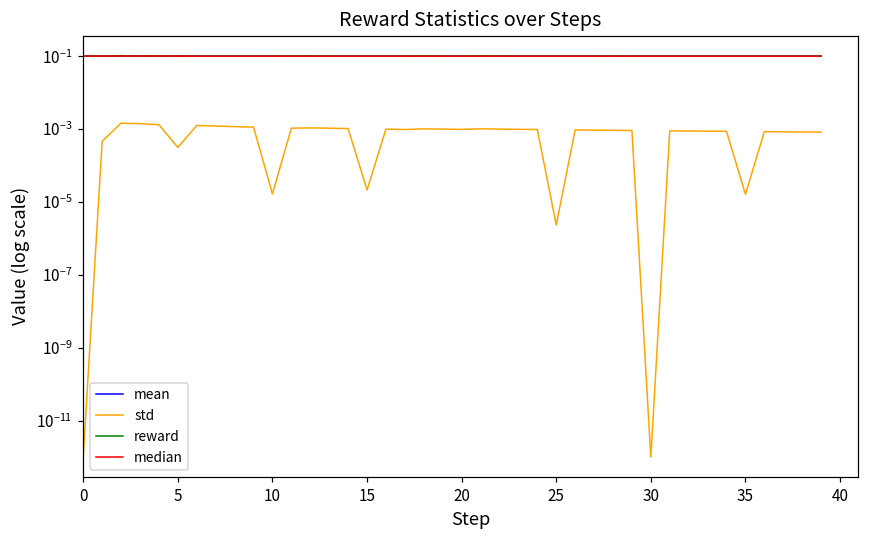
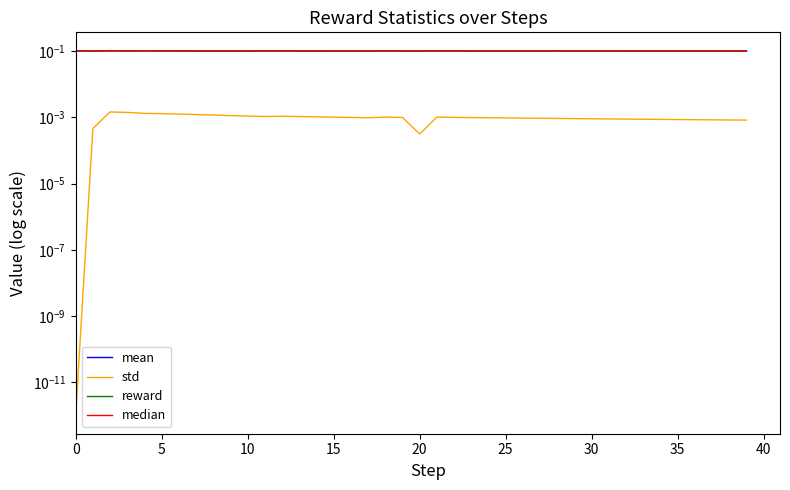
std, 5: 0.0003 -> 0.0013
std, 10: 0.00002 -> 0.0011
std, 15: 0.00002 -> 0.0010
std, 20: 0.0010 -> 0.0003
std, 25: 0.000002 -> 0.0010
std, 30: 0.000000000001 -> 0.0009
std, 35: 0.00002 -> 0.0009
